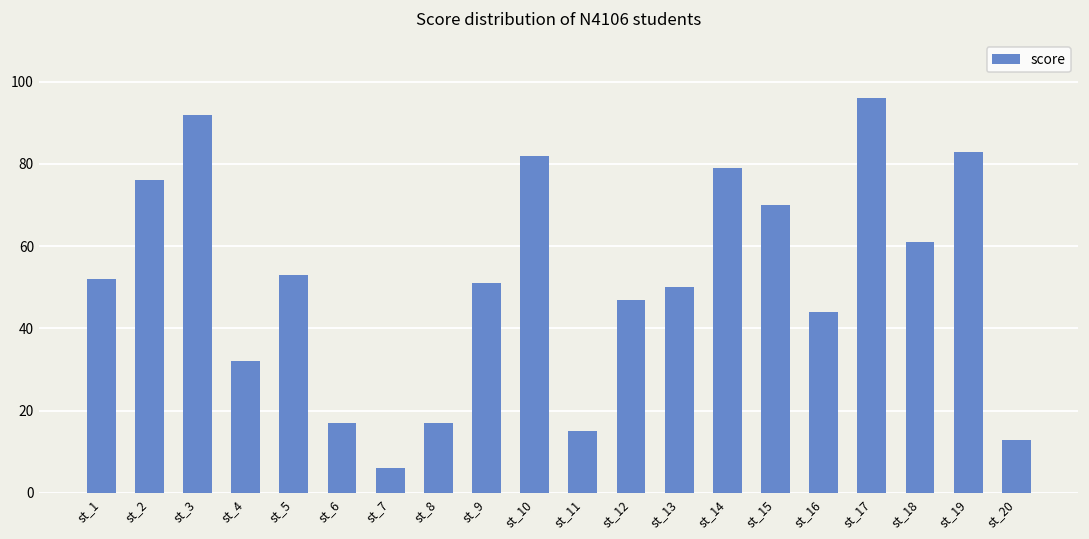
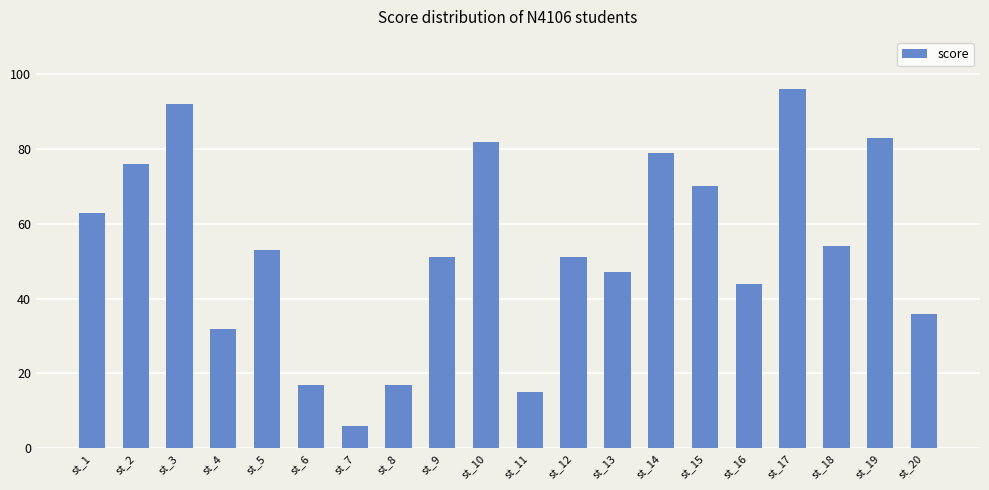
st_1: 52 -> 63
st_12: 47 -> 51
st_13: 50 -> 47
st_18: 61 -> 54
st_20: 13 -> 36
